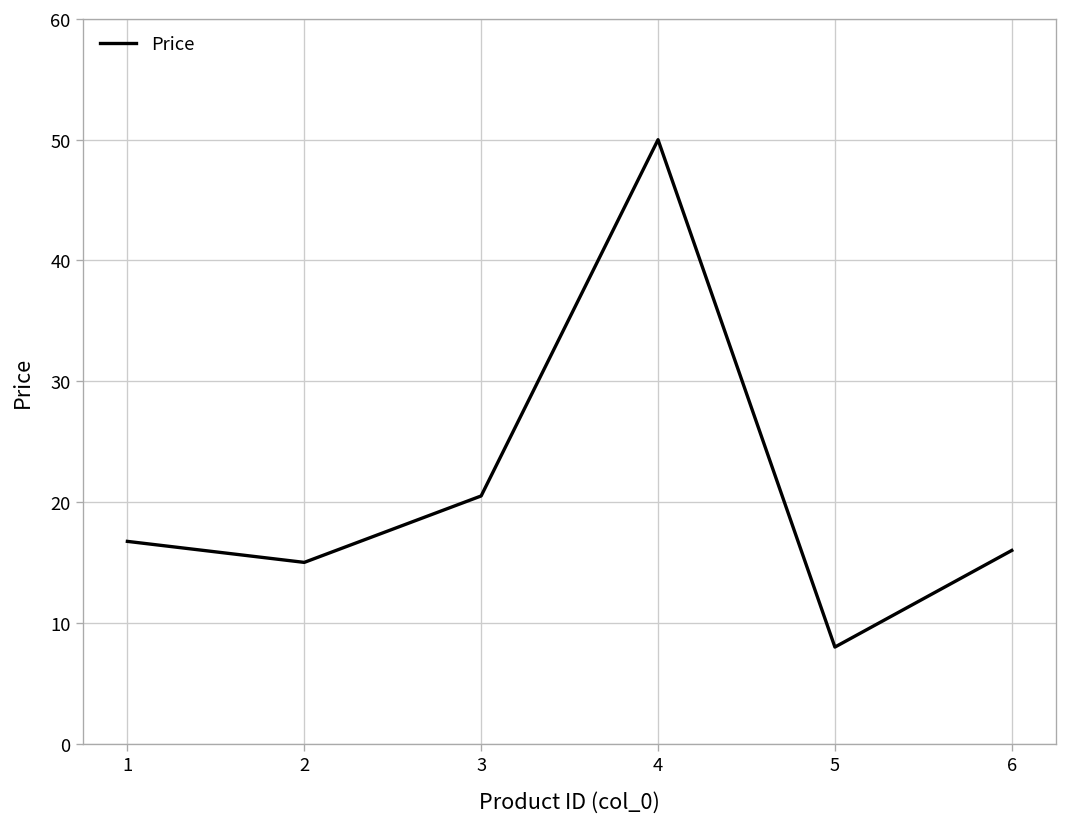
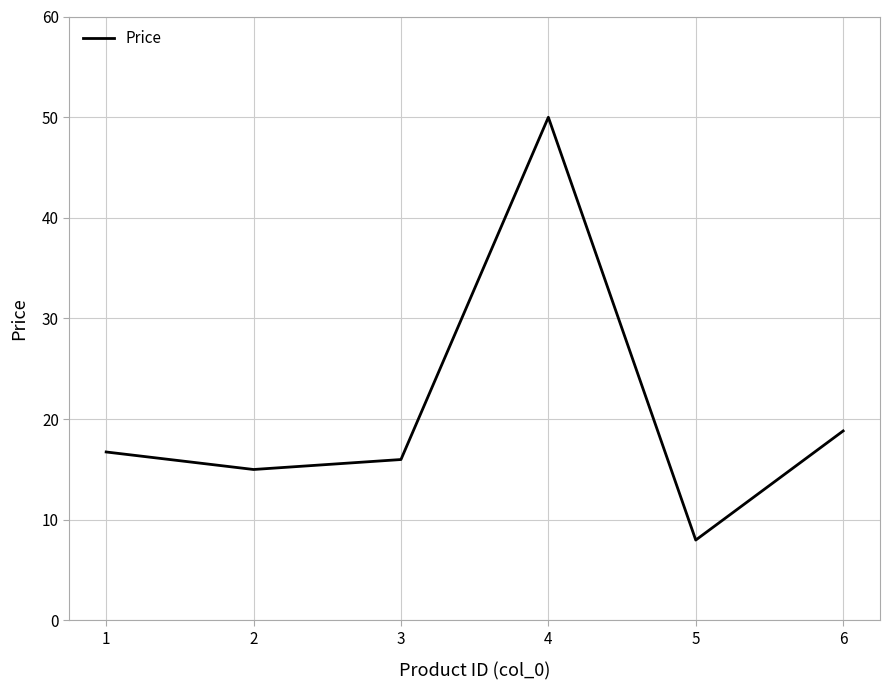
3: 20.5 -> 16.0
6: 16.0 -> 18.8
